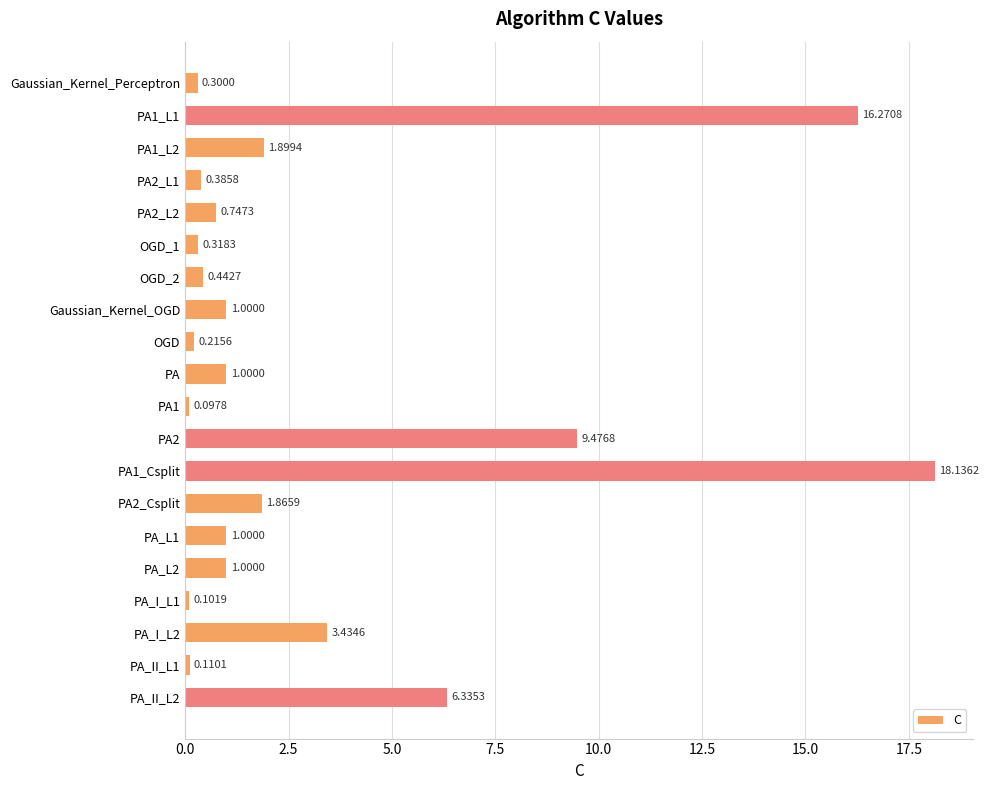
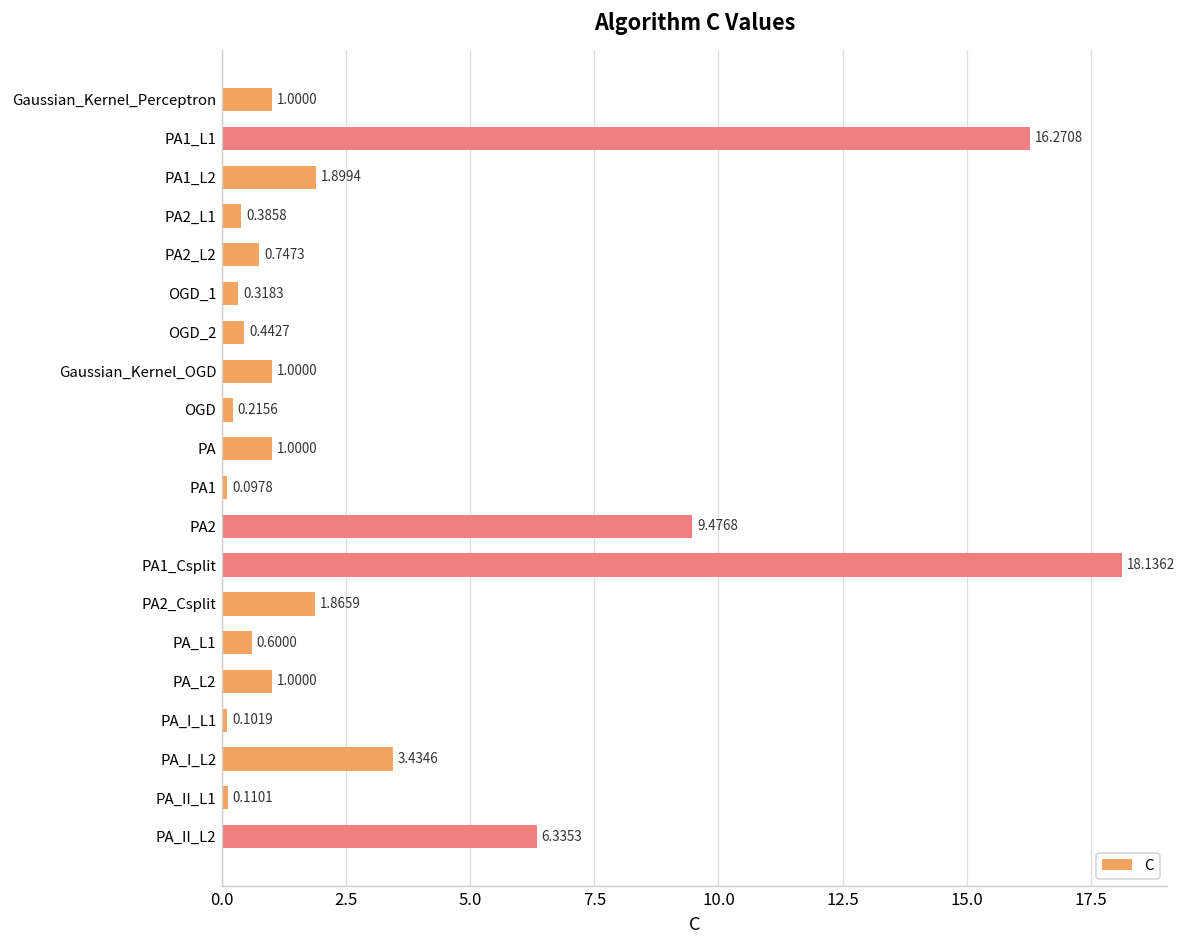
Gaussian_Kernel_Perceptron: 0.3000 -> 1.0000
PA_L1: 1.0000 -> 0.6000
